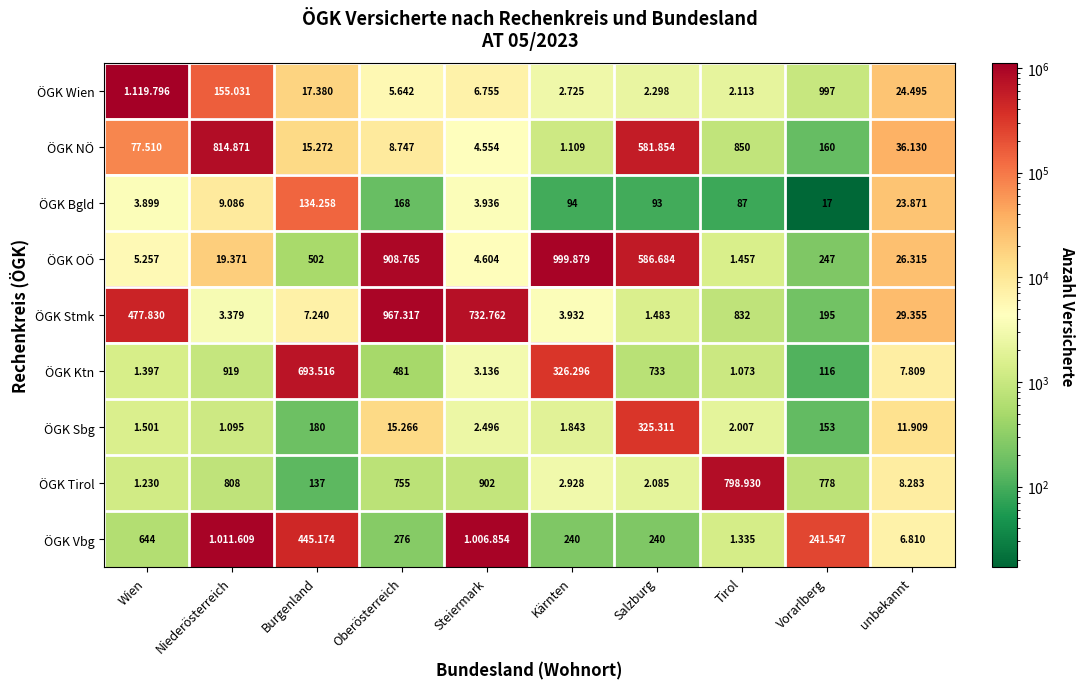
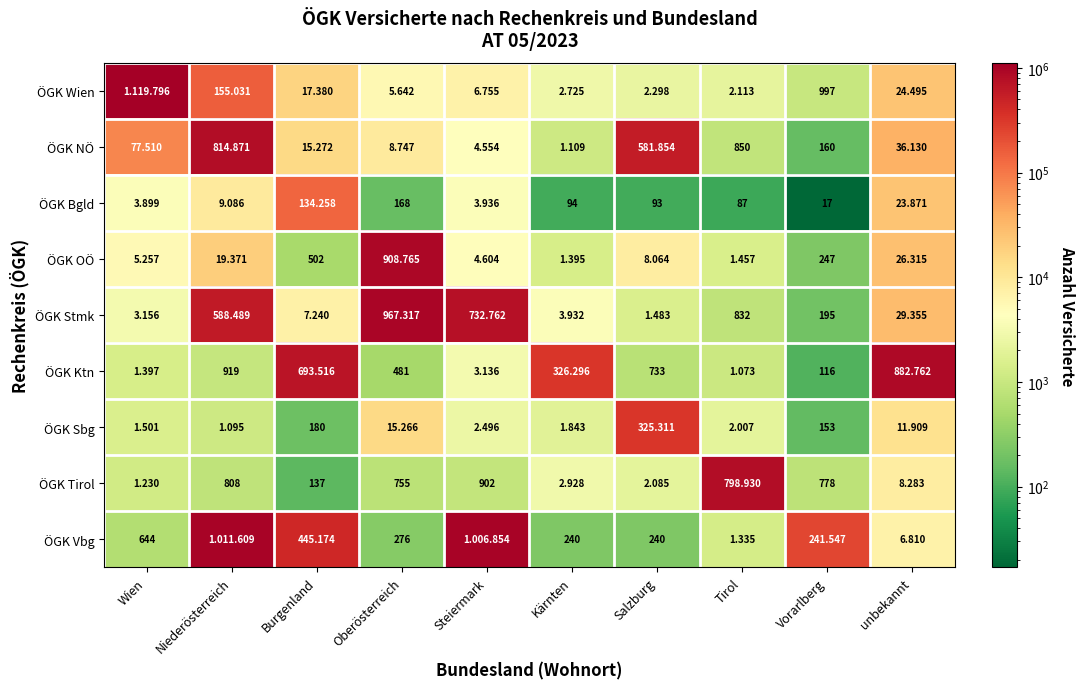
ÖGK OÖ, Kärnten: 999.879 -> 1.395
ÖGK OÖ, Salzburg: 586.684 -> 8.064
ÖGK Stmk, Wien: 477.830 -> 3.156
ÖGK Stmk, Niederösterreich: 3.379 -> 588.489
ÖGK Ktn, unbekannt: 7.809 -> 882.762
